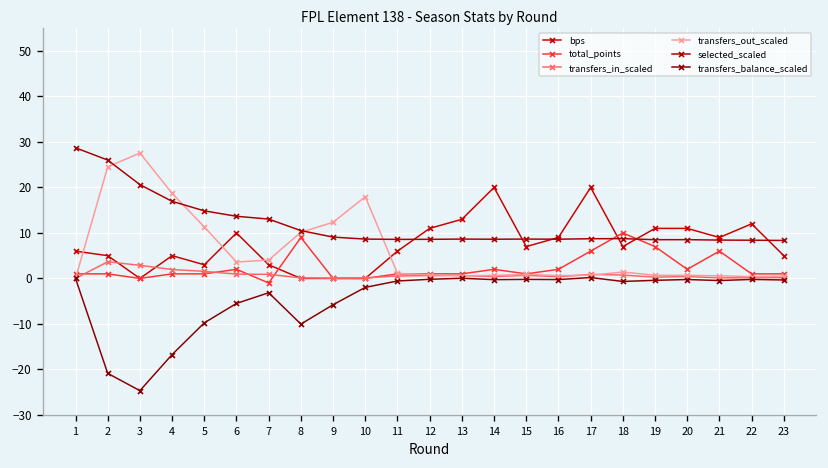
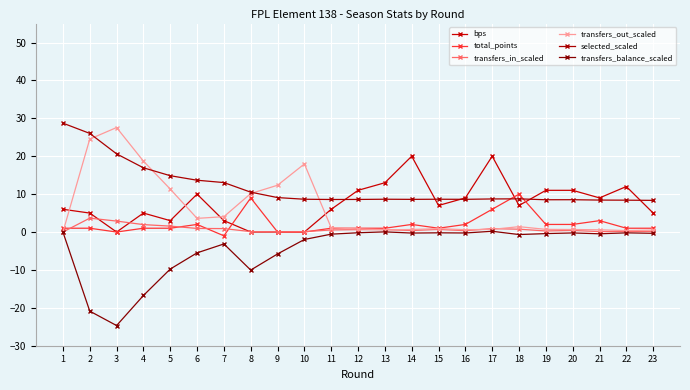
total_points, 19: 7 -> 2
total_points, 21: 6 -> 3
